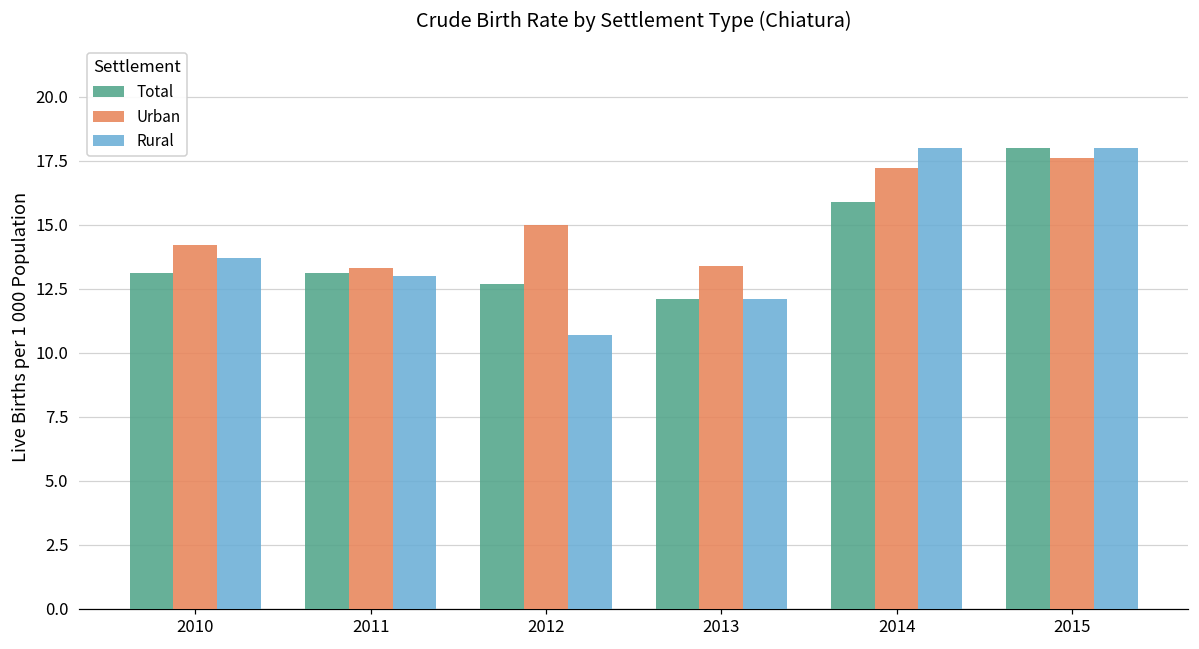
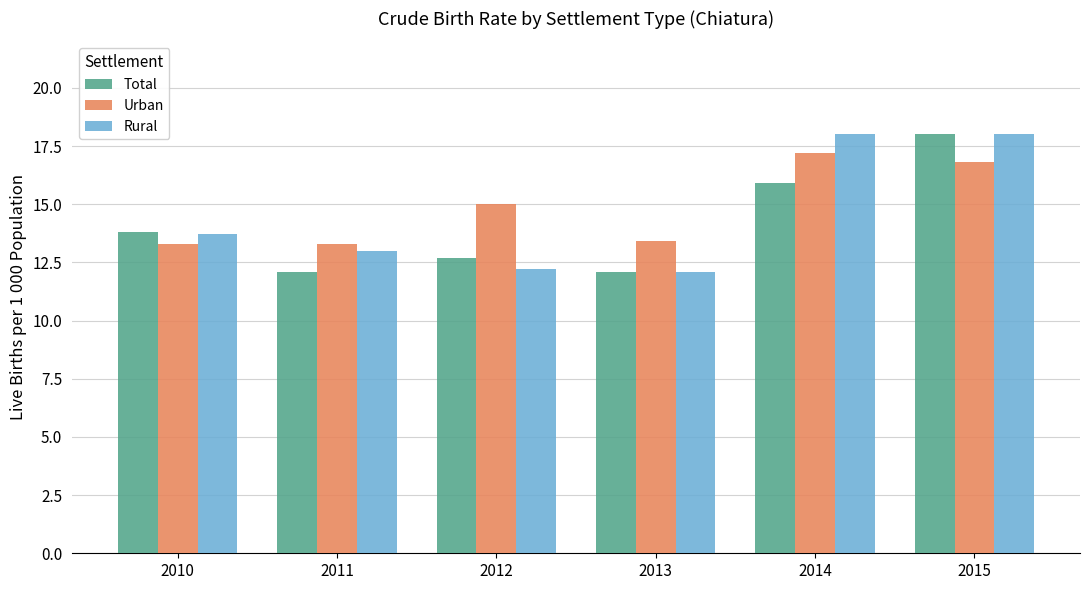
Total, 2010: 13.1 -> 13.8
Urban, 2010: 14.2 -> 13.3
Total, 2011: 13.1 -> 12.1
Rural, 2012: 10.7 -> 12.2
Urban, 2015: 17.6 -> 16.8
